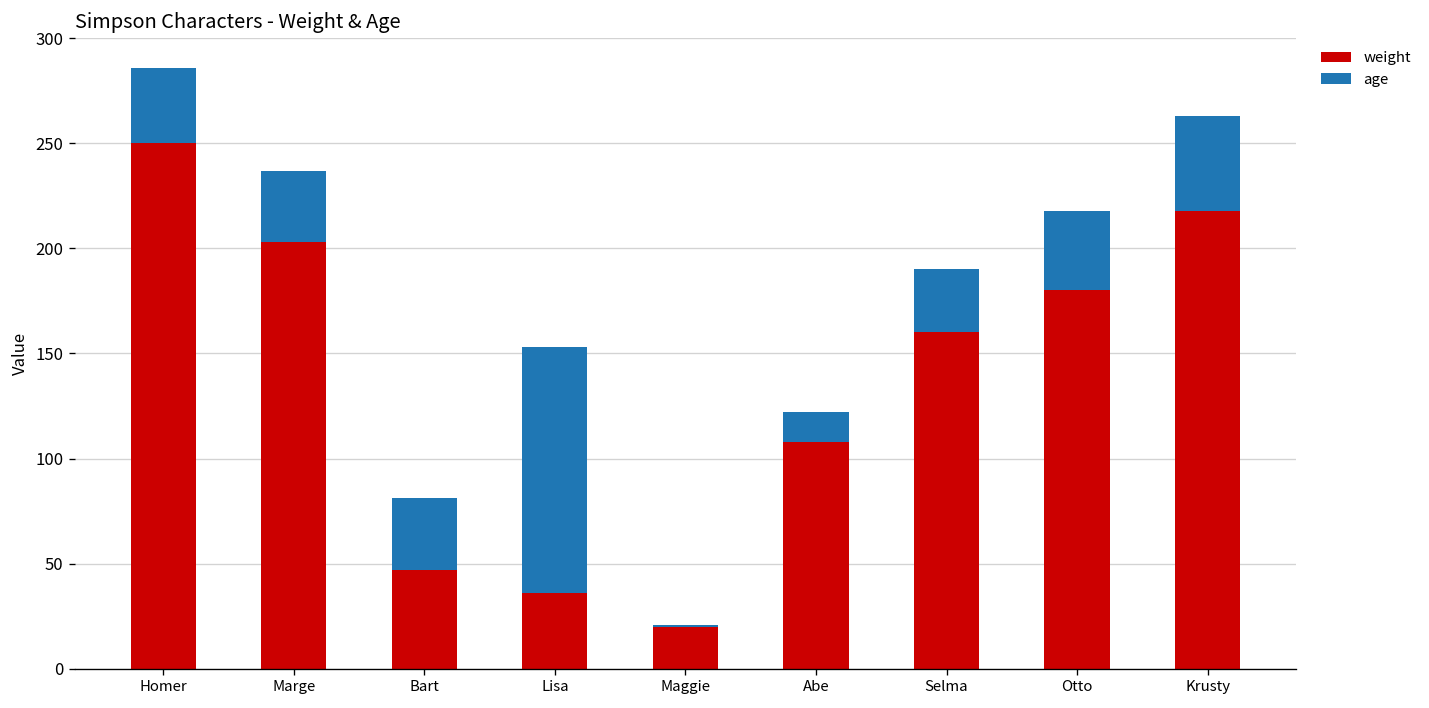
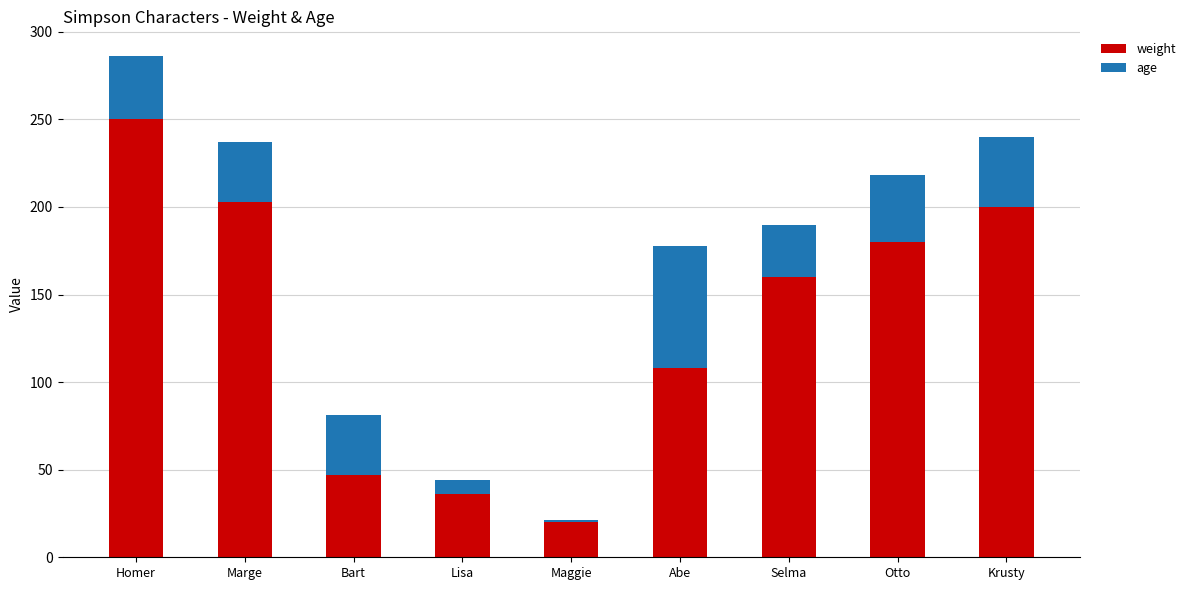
age, Lisa: 117 -> 8
age, Abe: 14 -> 70
weight, Krusty: 218 -> 200
age, Krusty: 45 -> 40
